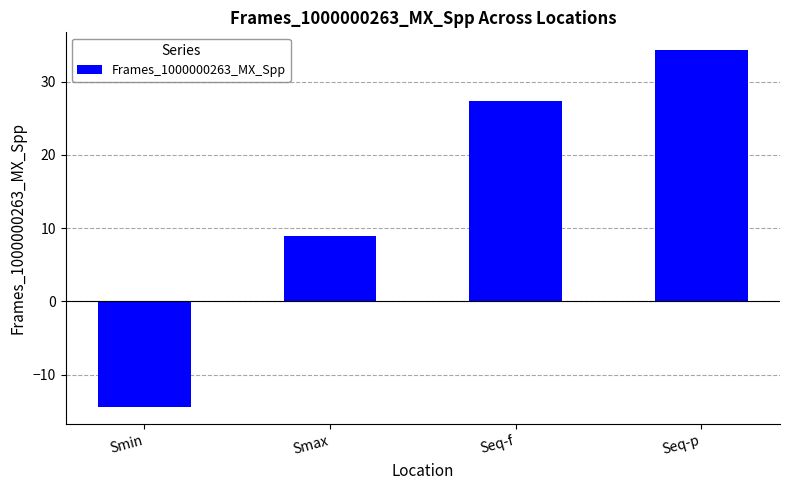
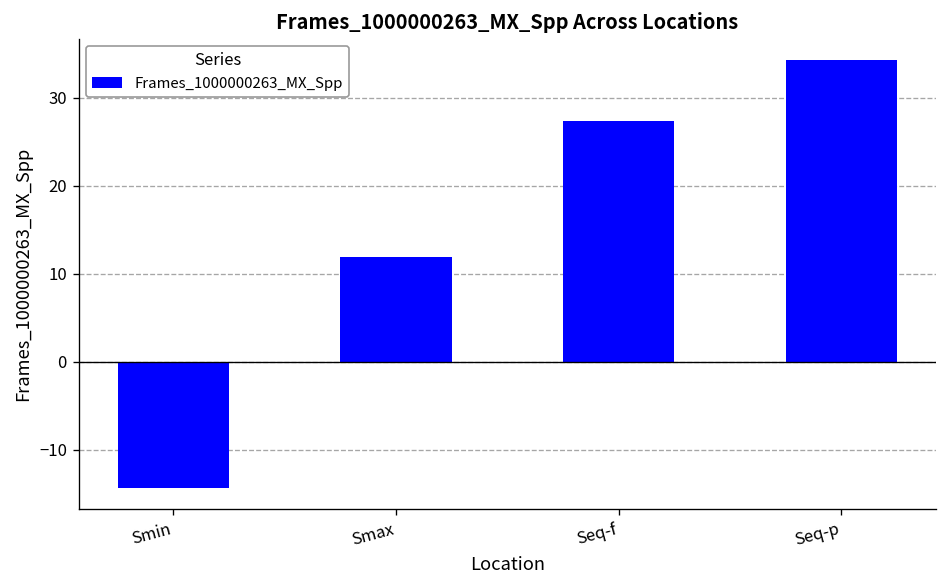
Smax: 9 -> 12
